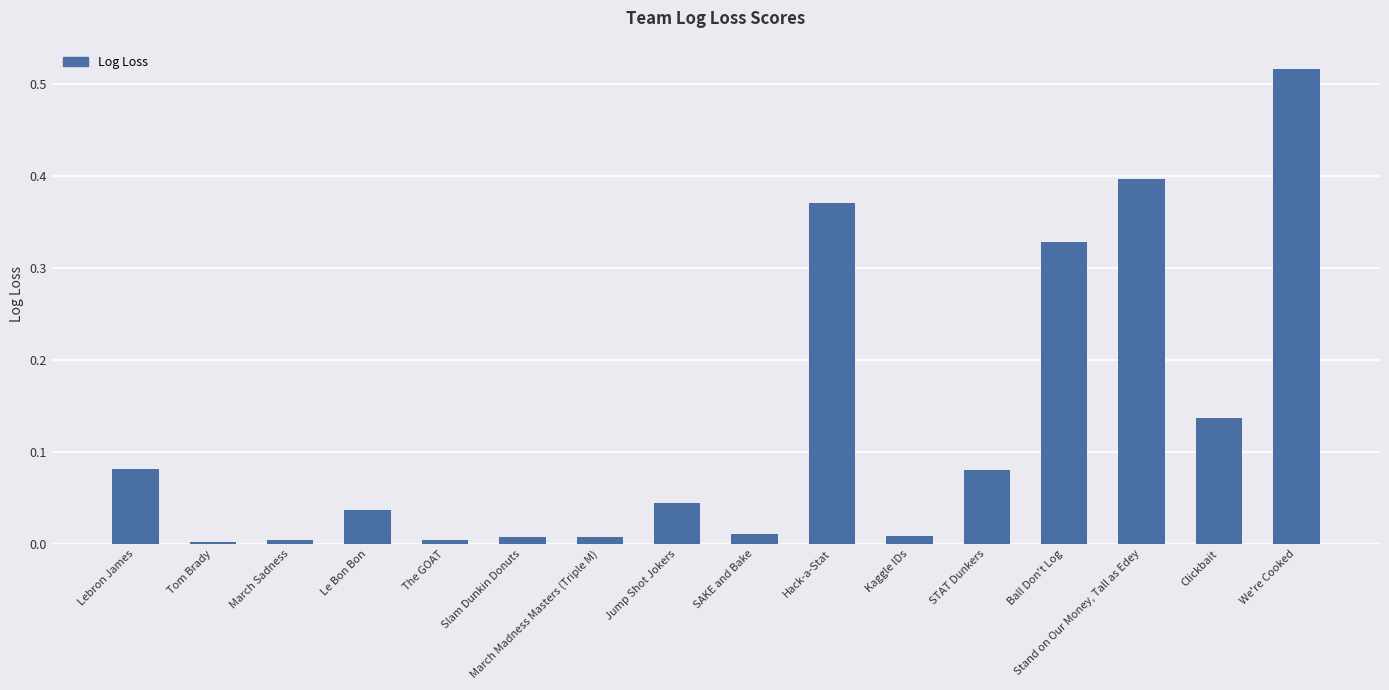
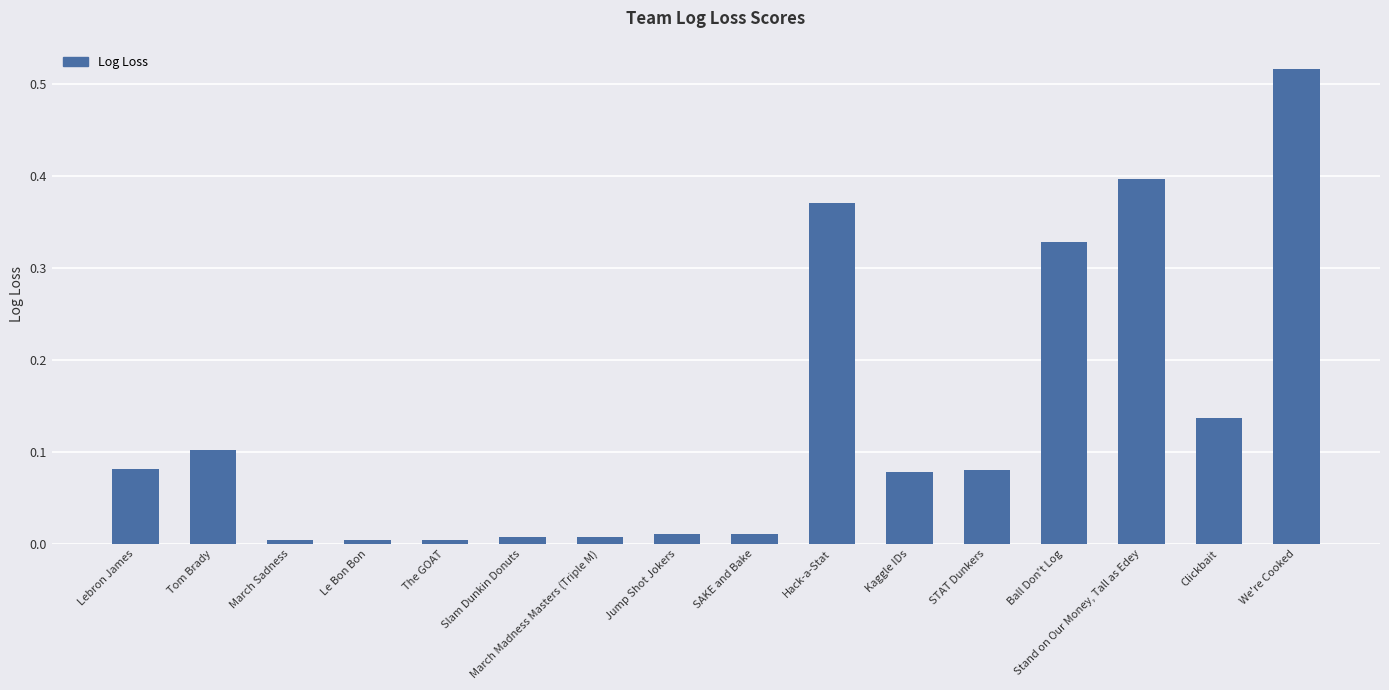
Tom Brady: 0.00 -> 0.10
Le Bon Bon: 0.04 -> 0.00
Jump Shot Jokers: 0.04 -> 0.01
Kaggle IDs: 0.01 -> 0.08
